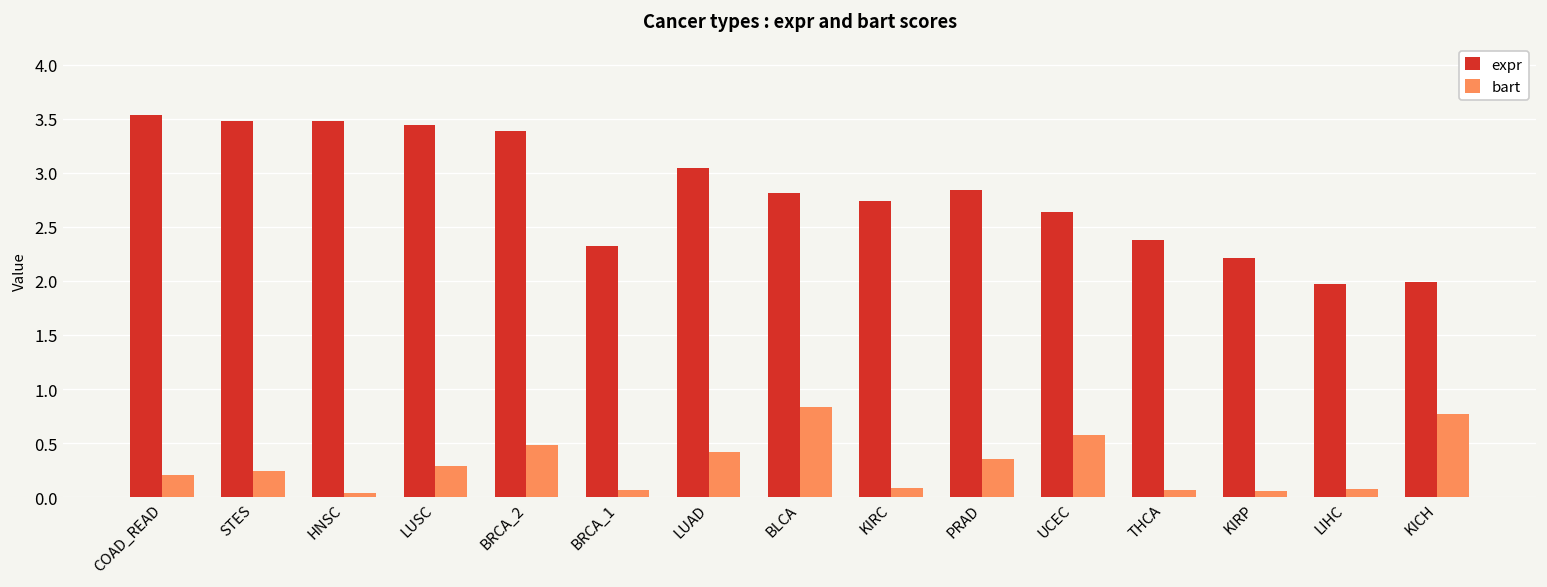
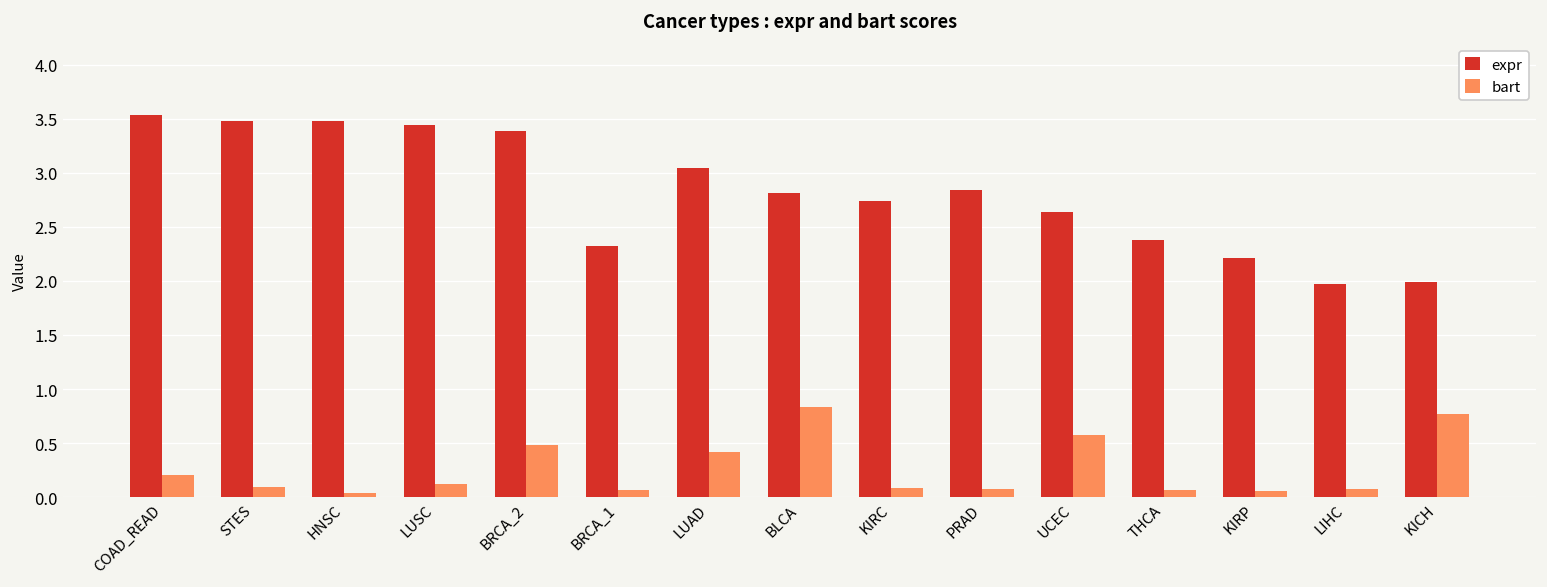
bart, STES: 0.2 -> 0.1
bart, LUSC: 0.3 -> 0.1
bart, PRAD: 0.4 -> 0.1
